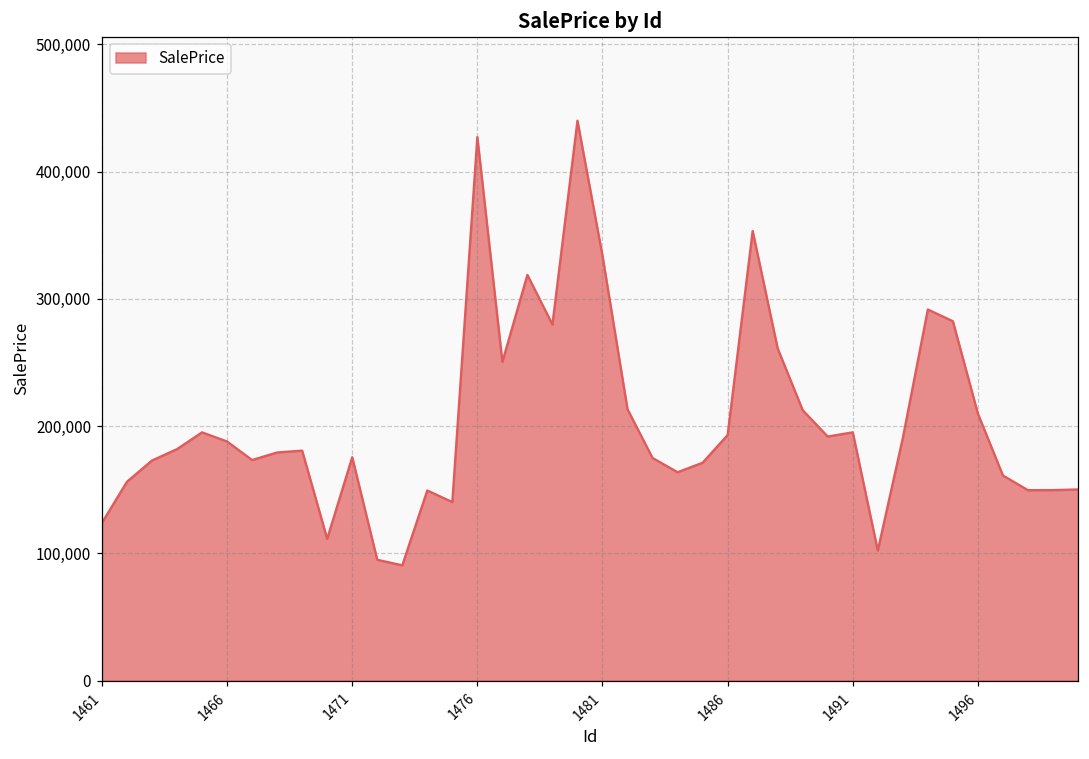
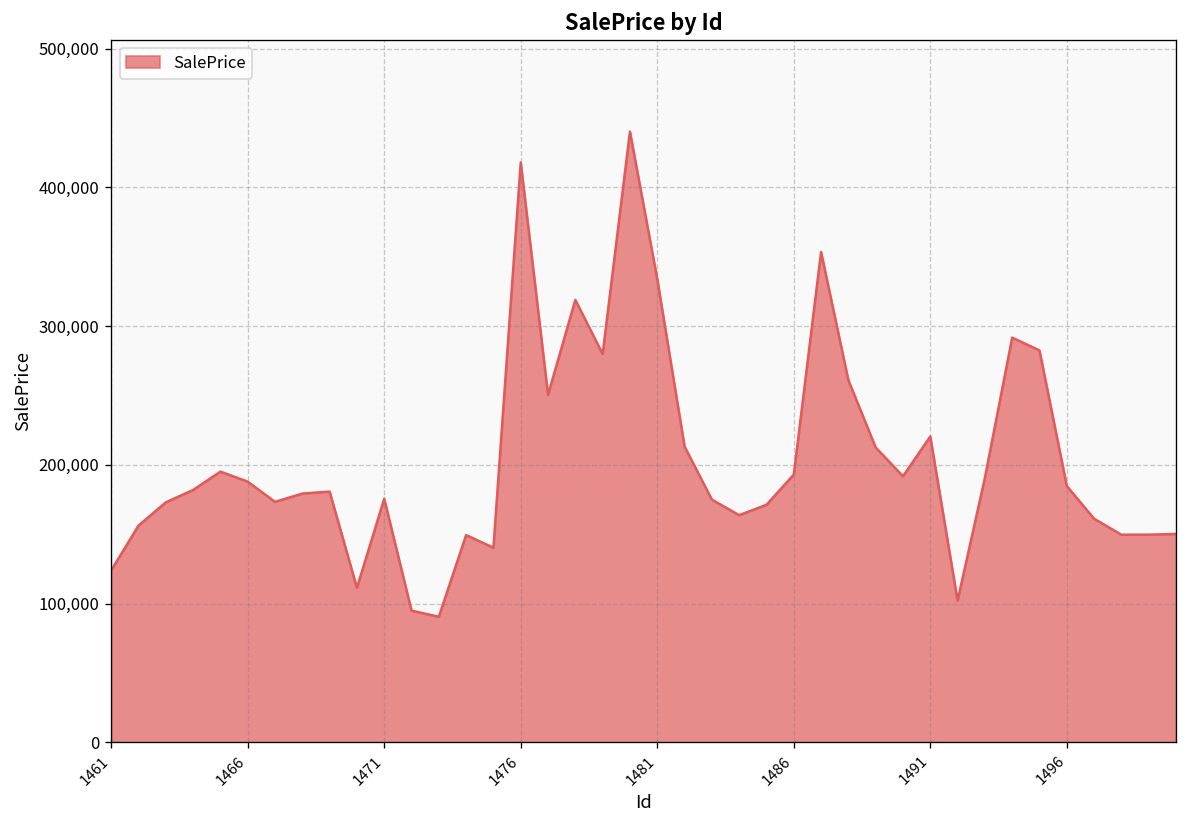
1476: 427,000 -> 418,000
1491: 195,000 -> 220,000
1496: 210,000 -> 185,000
